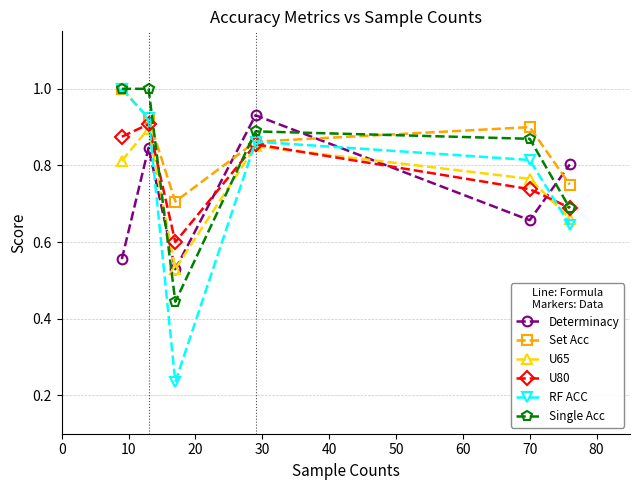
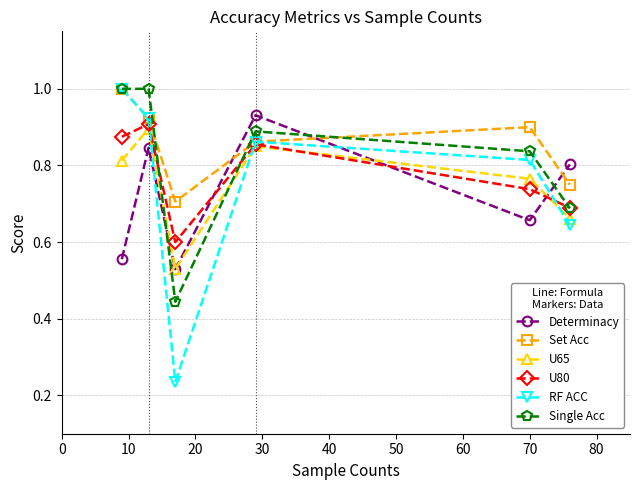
Single Acc, 70: 0.87 -> 0.84
